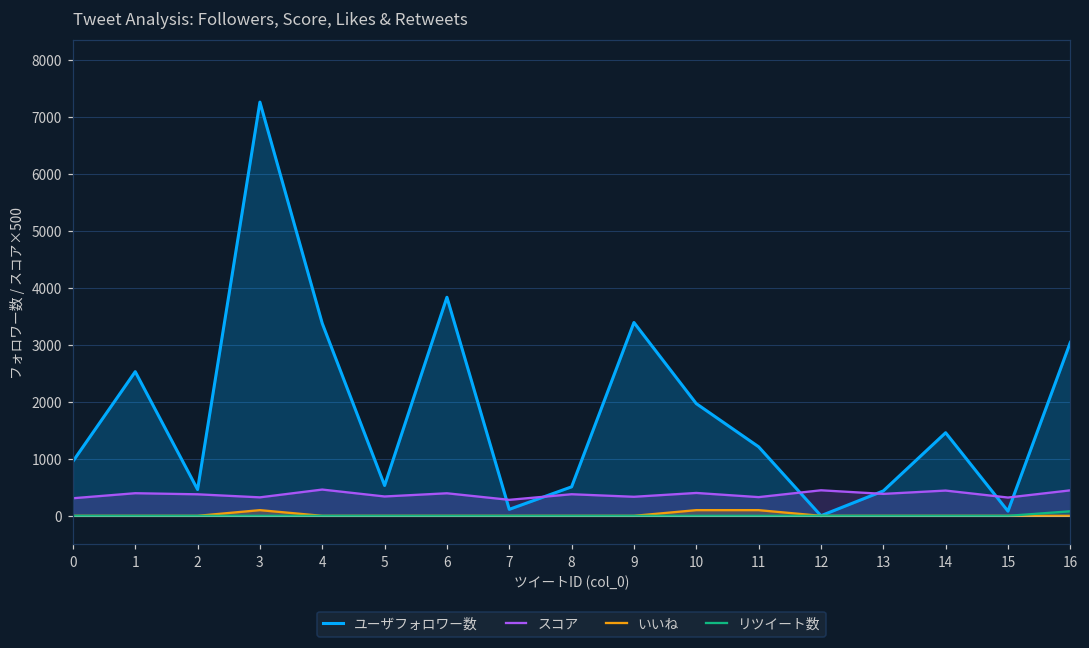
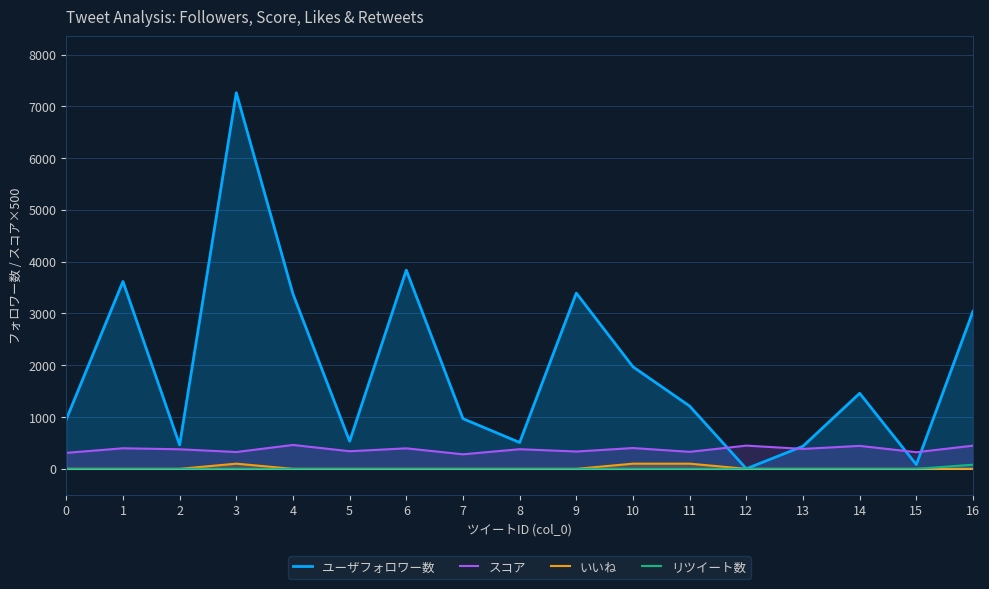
ユーザフォロワー数, 1: 2500 -> 3600
ユーザフォロワー数, 7: 100 -> 1000
